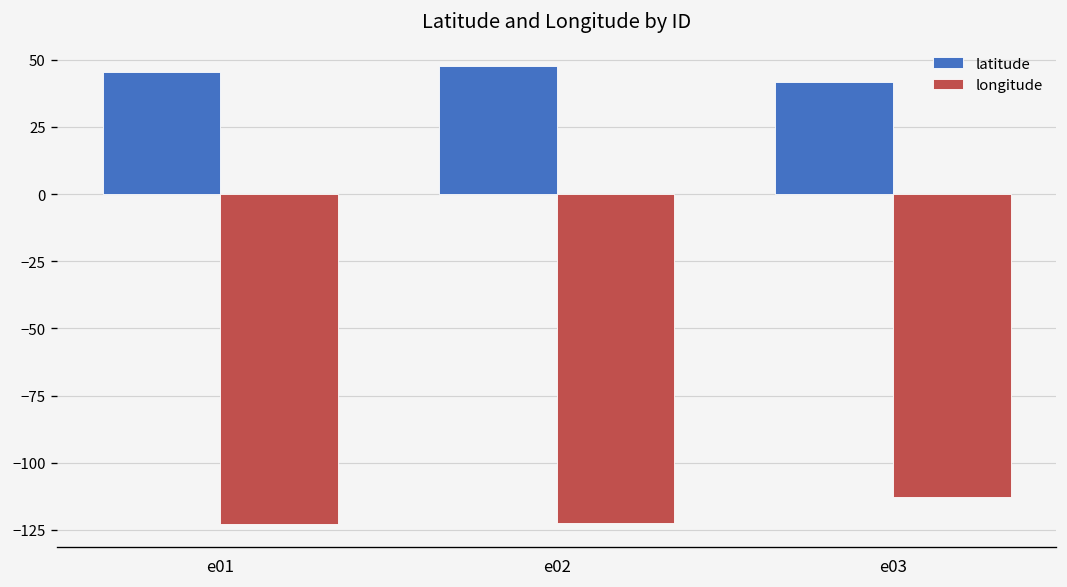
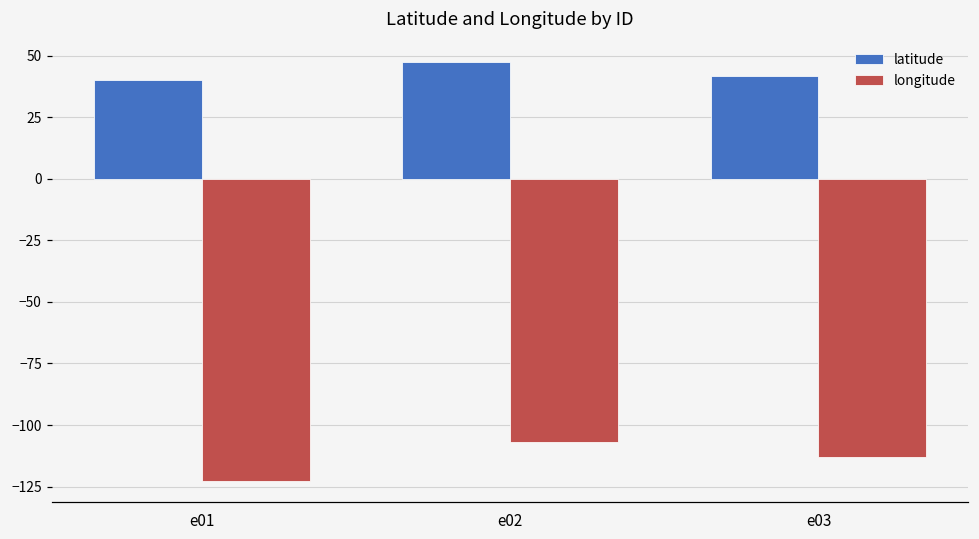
latitude, e01: 46 -> 40
longitude, e02: -122 -> -107
